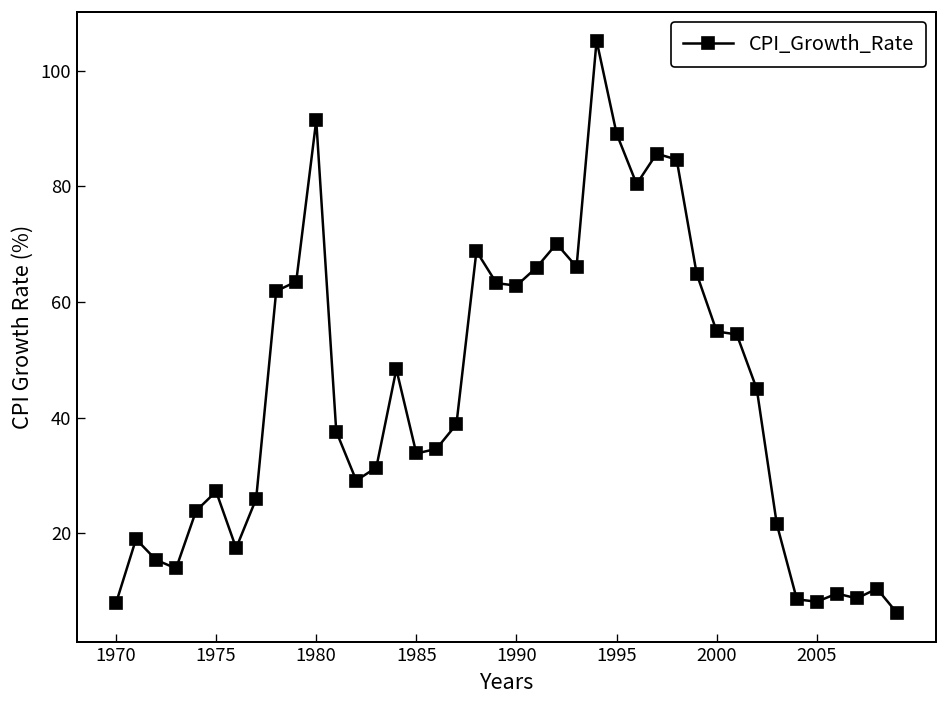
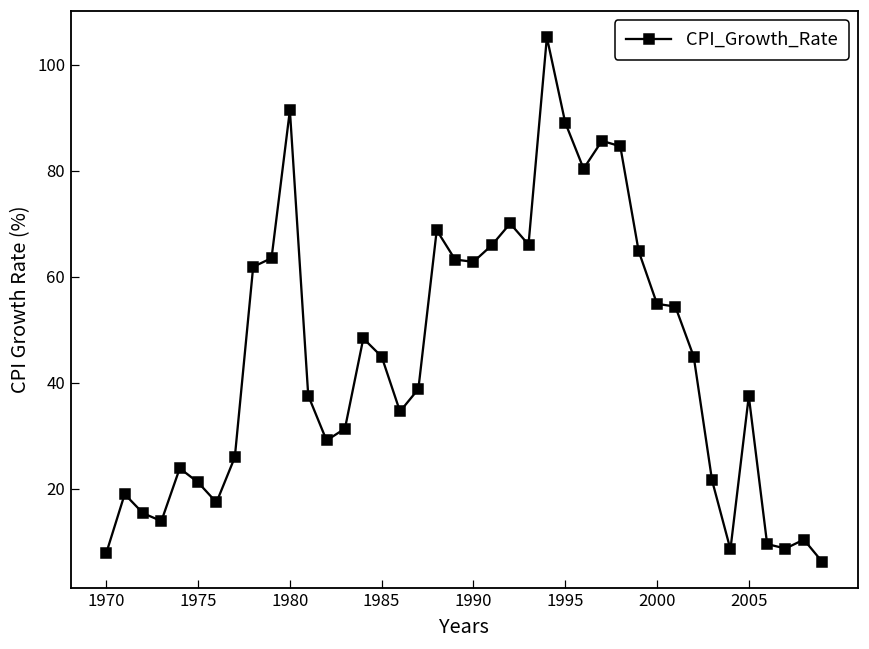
1975: 27 -> 21
1985: 34 -> 45
2005: 8 -> 38
